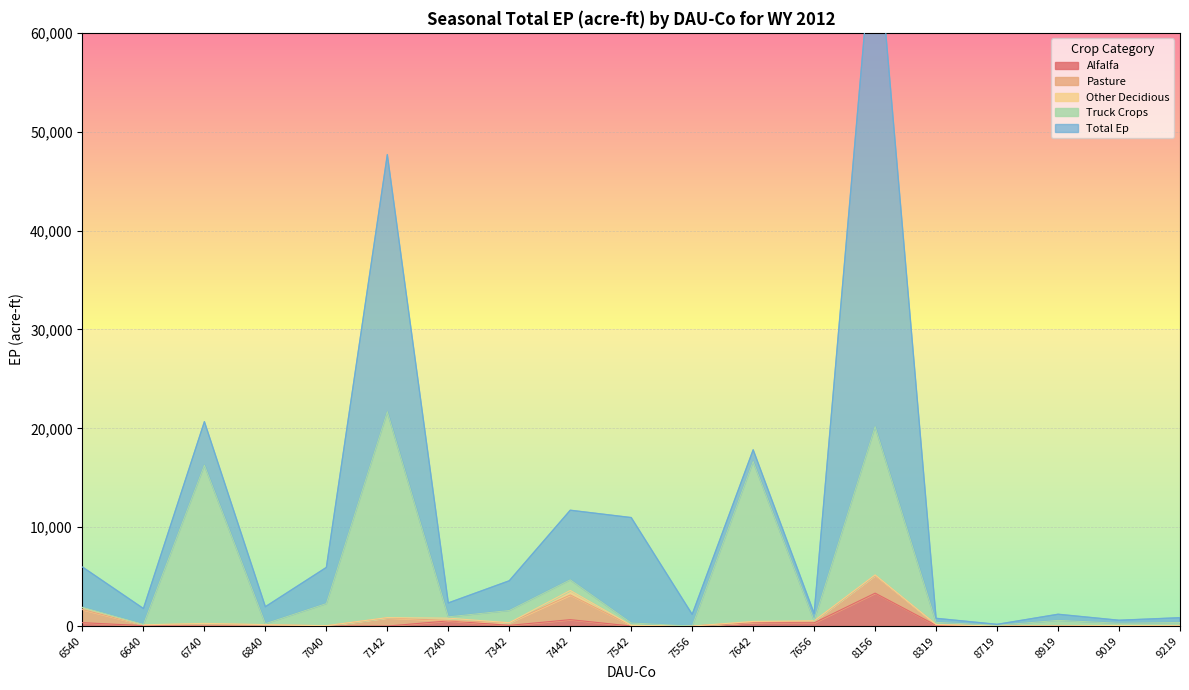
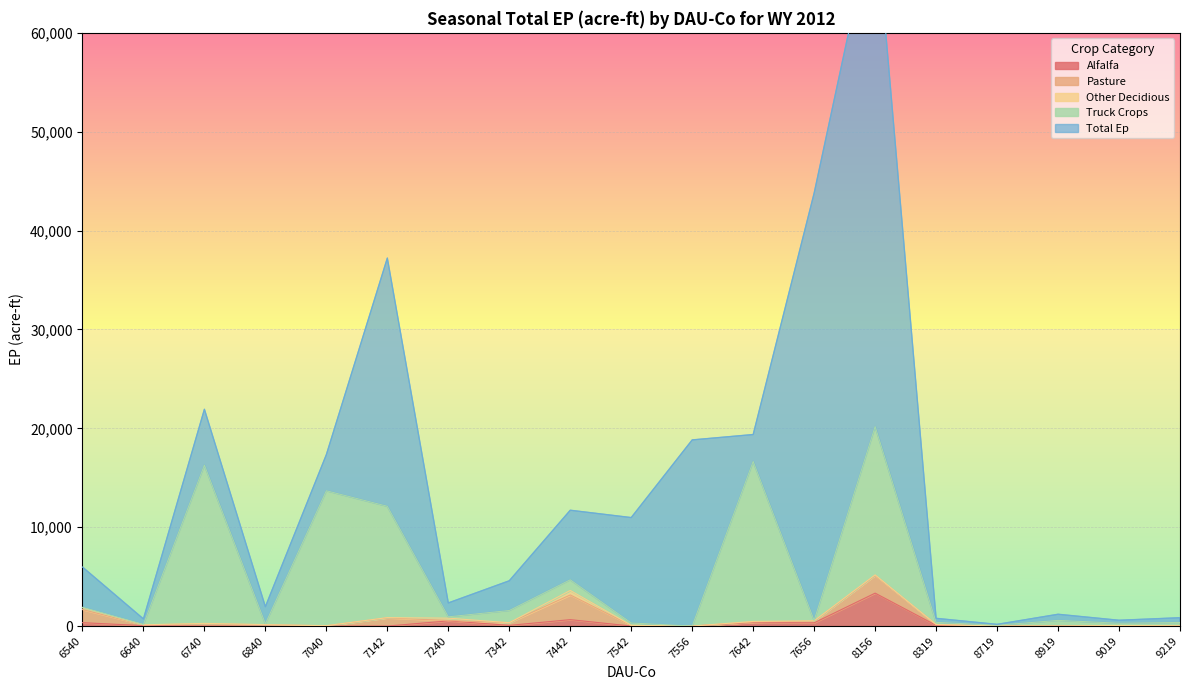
Total Ep, 6640: 2,000 -> 1,000
Total Ep, 6740: 4,000 -> 6,000
Truck Crops, 7040: 2,000 -> 14,000
Truck Crops, 7142: 21,000 -> 11,000
Total Ep, 7142: 26,000 -> 25,000
Total Ep, 7556: 1,000 -> 19,000
Total Ep, 7642: 1,000 -> 3,000
Total Ep, 7656: 1,000 -> 43,000
